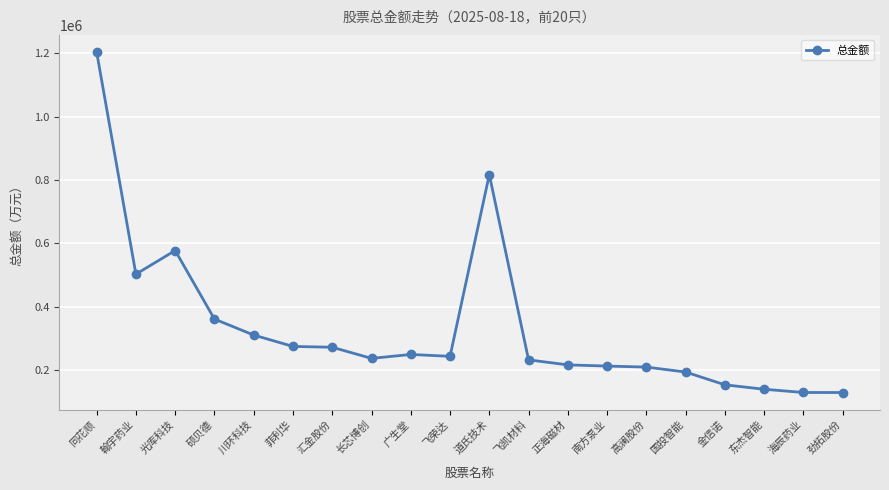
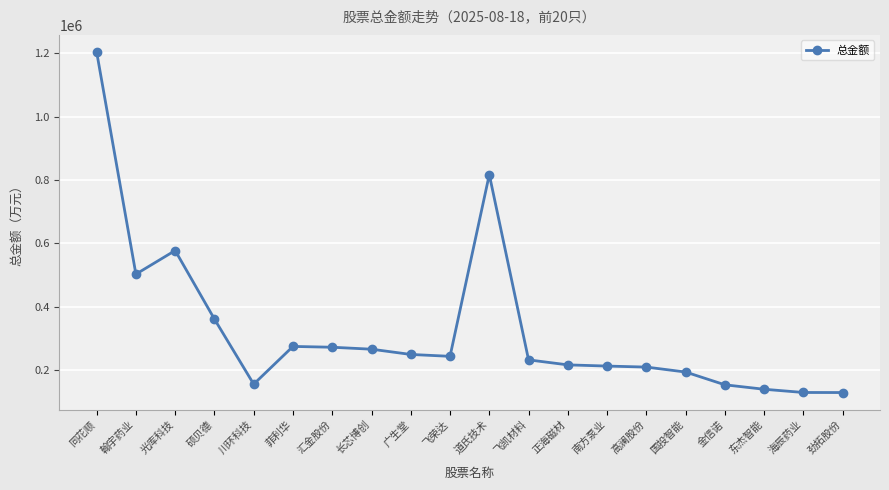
川环科技: 310000 -> 160000
长芯博创: 240000 -> 270000
